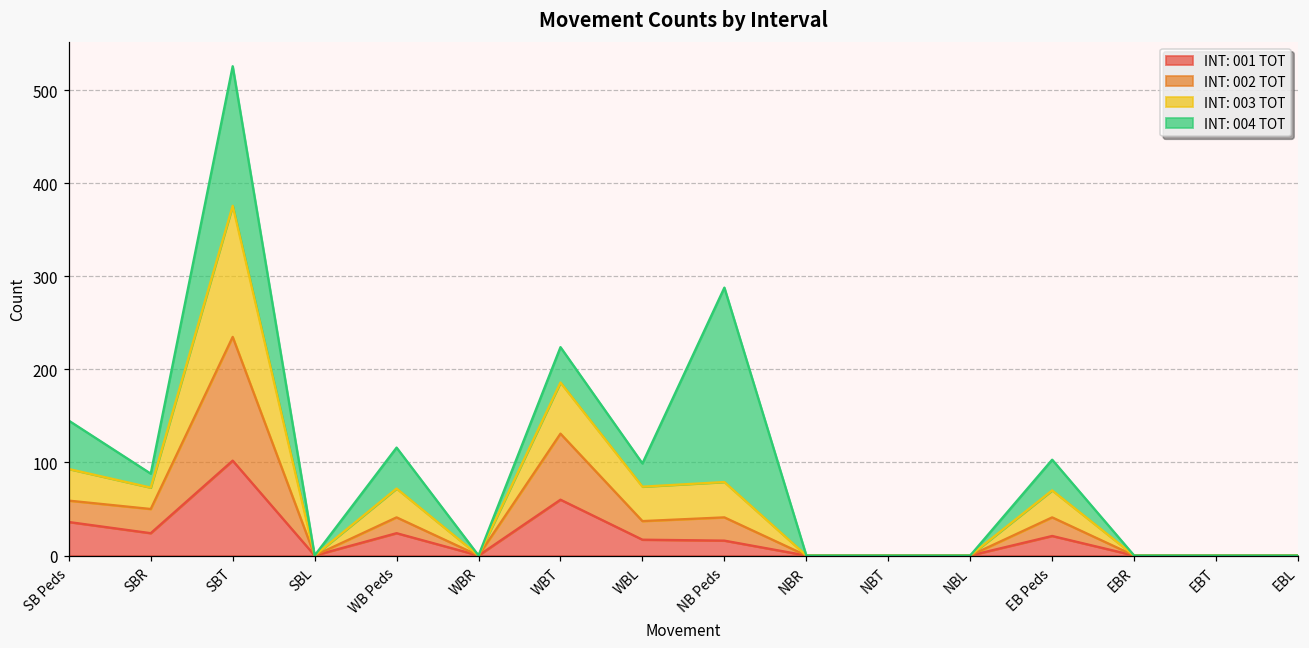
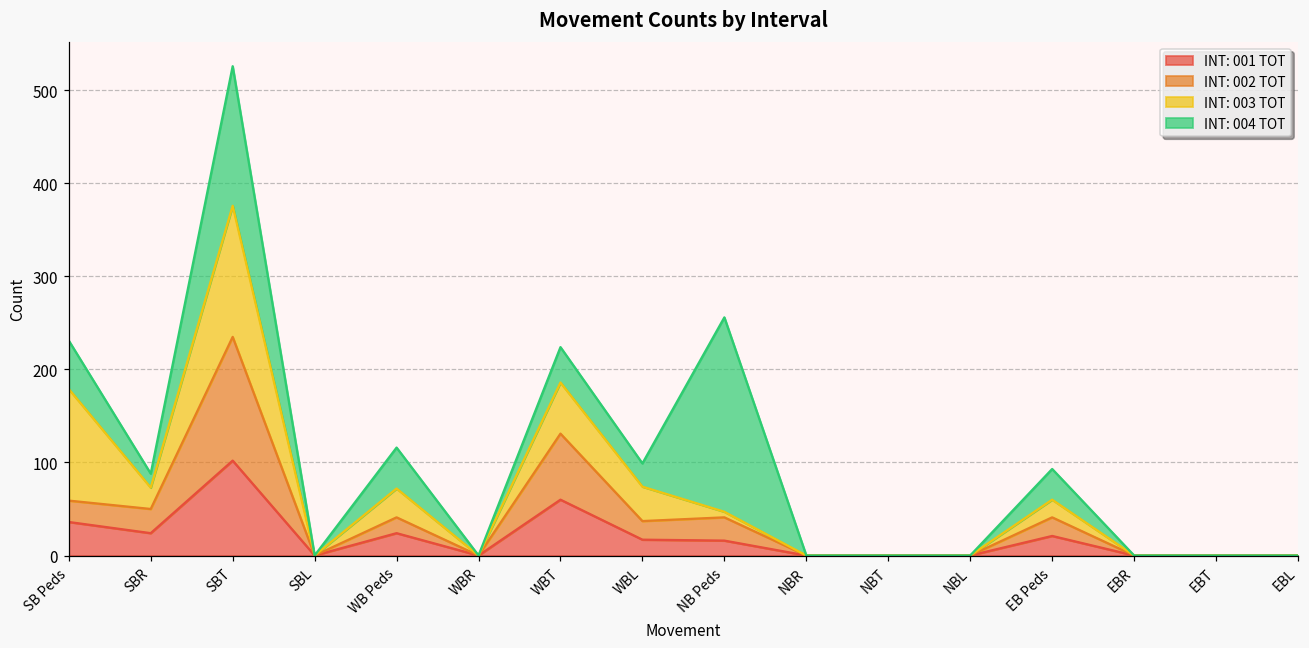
INT: 003 TOT, SB Peds: 30 -> 120
INT: 003 TOT, NB Peds: 40 -> 10
INT: 003 TOT, EB Peds: 30 -> 20
